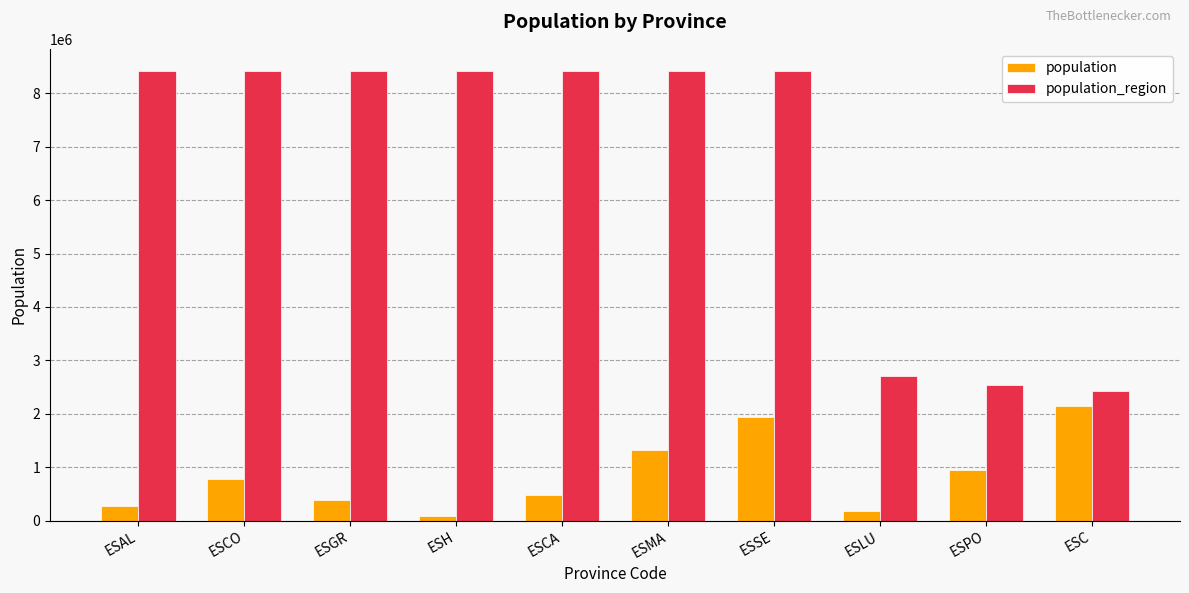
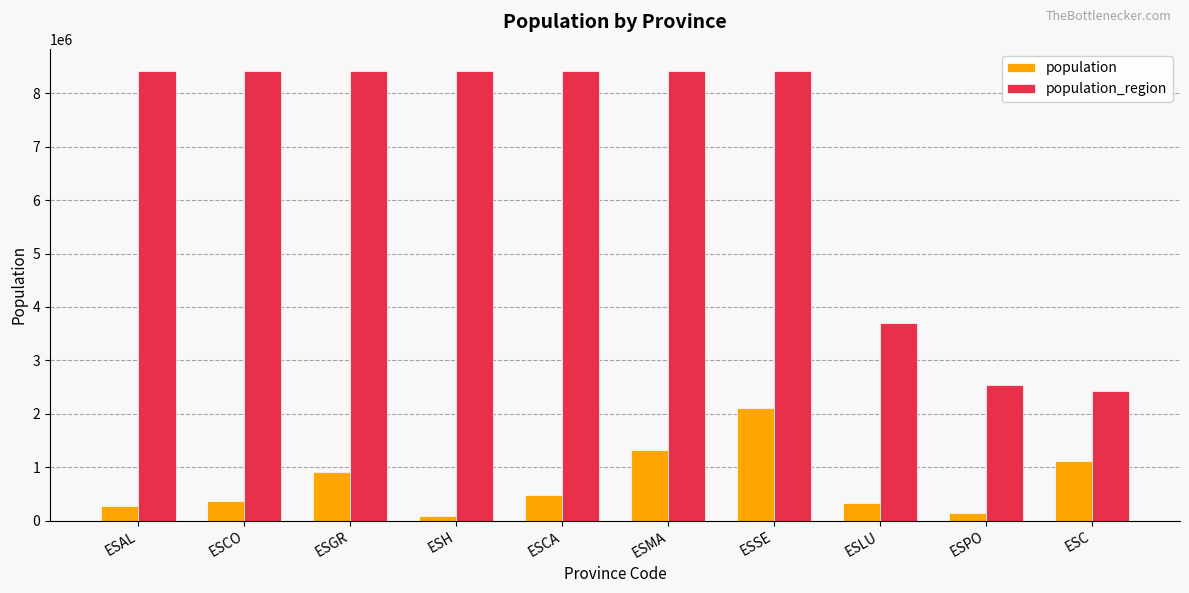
population, ESCO: 800000 -> 400000
population, ESGR: 400000 -> 900000
population, ESSE: 1900000 -> 2100000
population, ESLU: 200000 -> 300000
population_region, ESLU: 2700000 -> 3700000
population, ESPO: 900000 -> 100000
population, ESC: 2200000 -> 1100000
